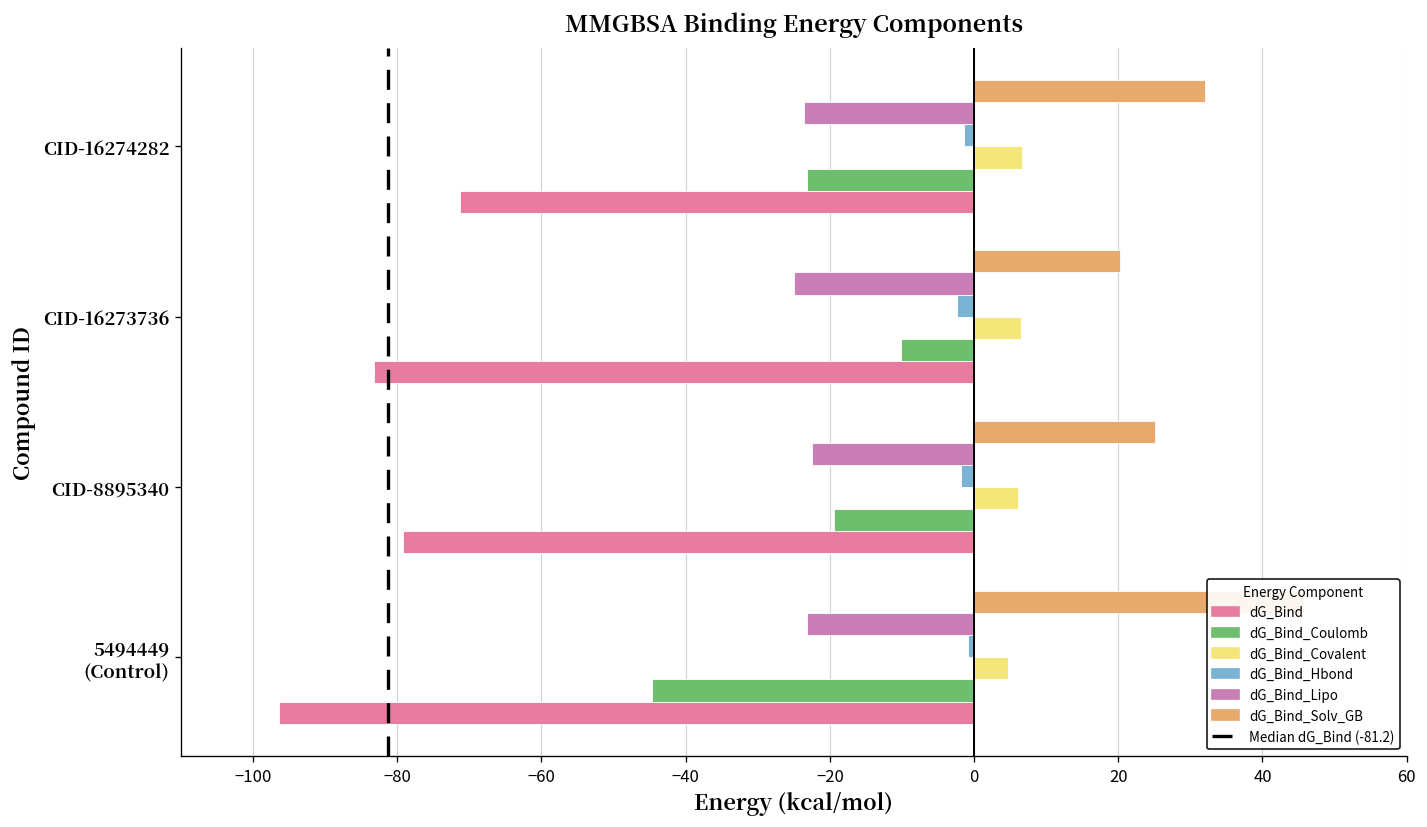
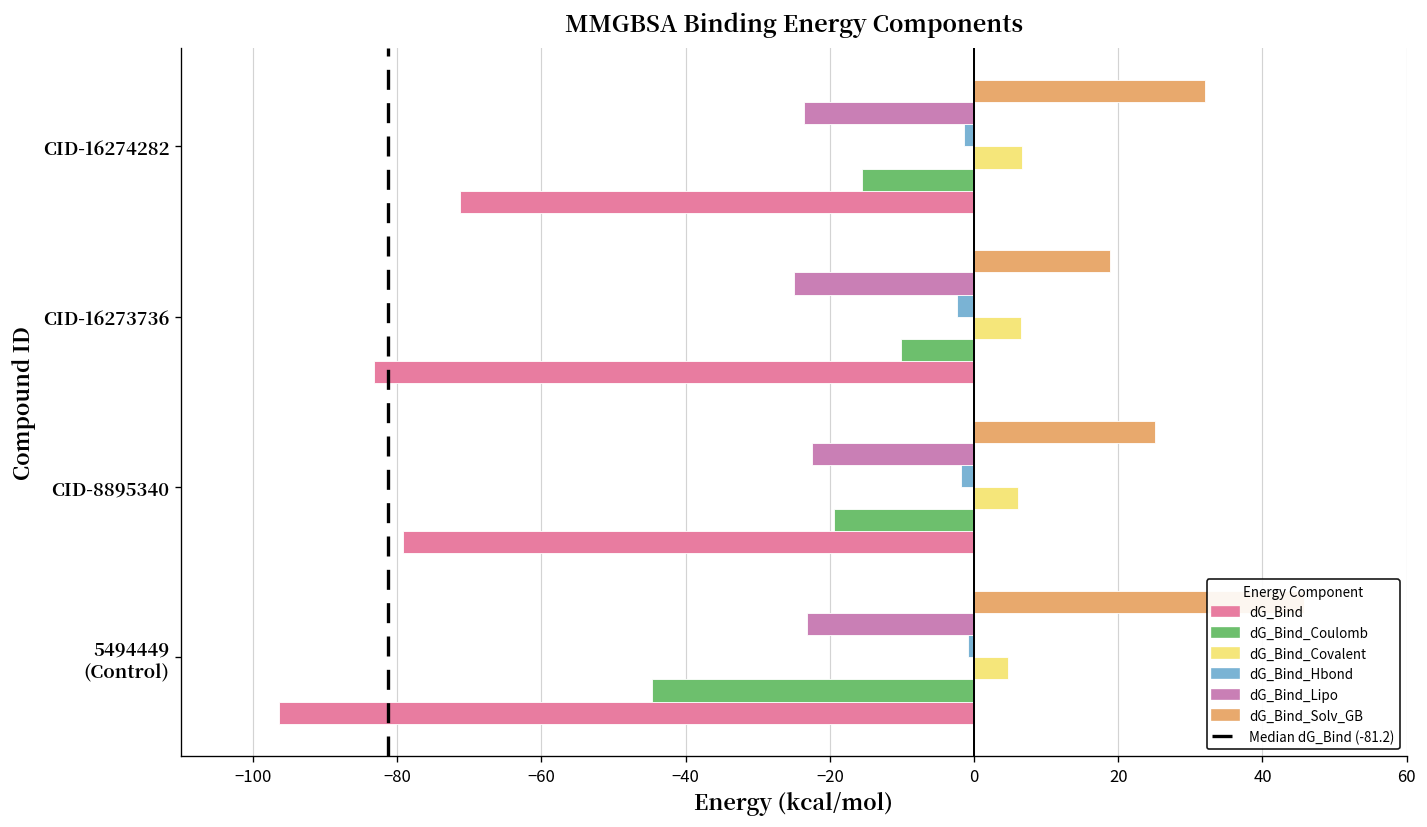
dG_Bind_Coulomb, CID-16274282: -23 -> -16
dG_Bind_Solv_GB, CID-16273736: 20 -> 19
